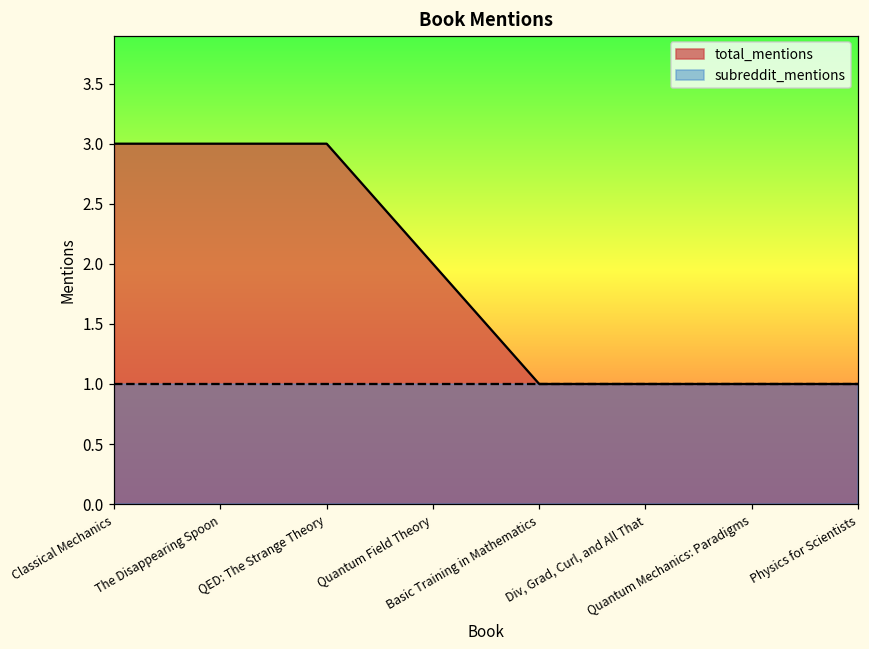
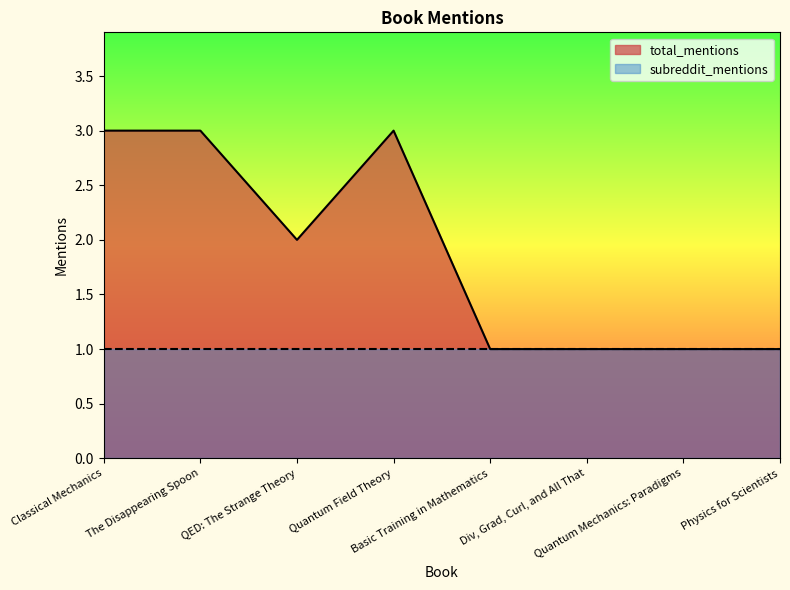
total_mentions, QED: The Strange Theory: 3 -> 2
total_mentions, Quantum Field Theory: 2 -> 3
